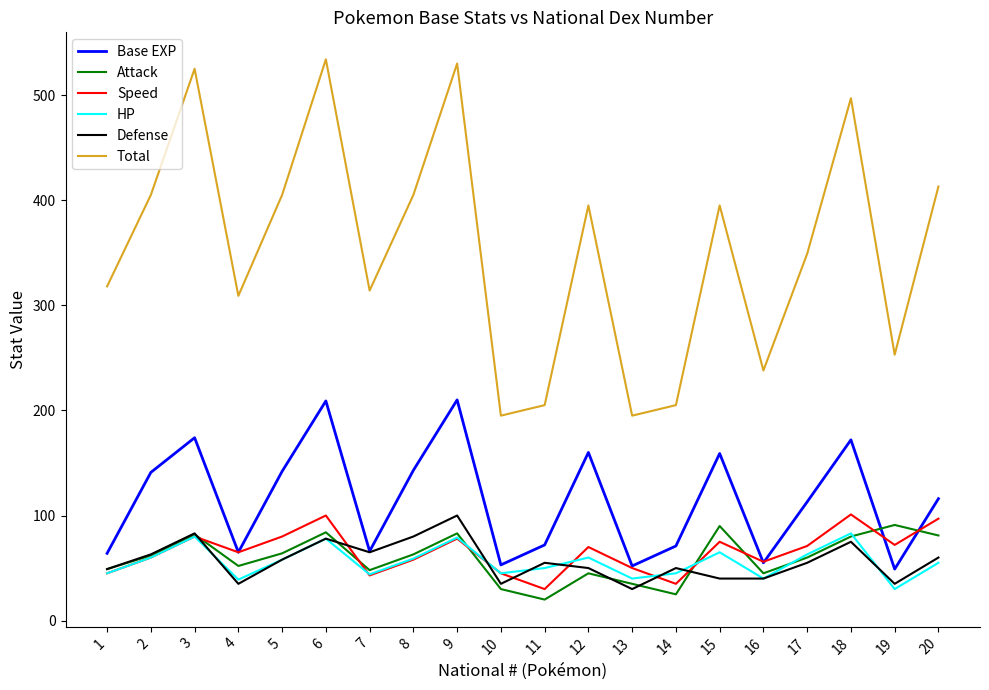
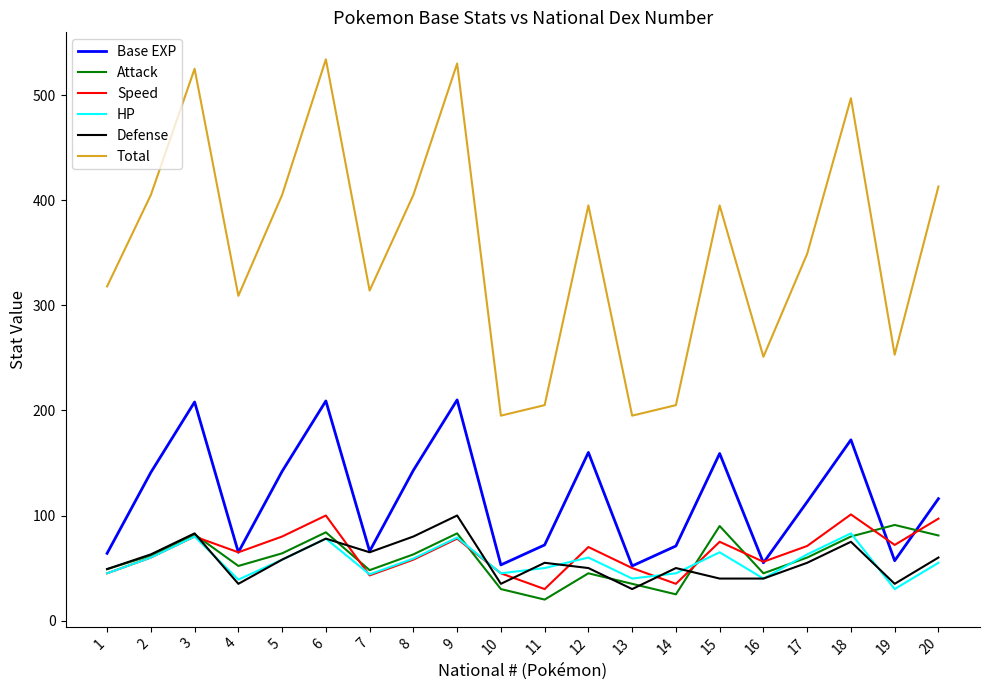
Base EXP, 3: 174 -> 208
Total, 16: 238 -> 251
Base EXP, 19: 49 -> 57
